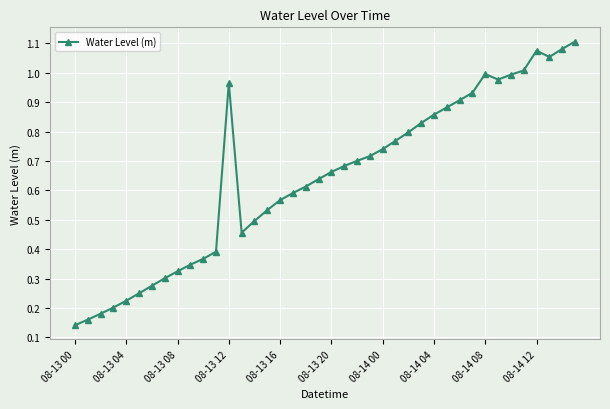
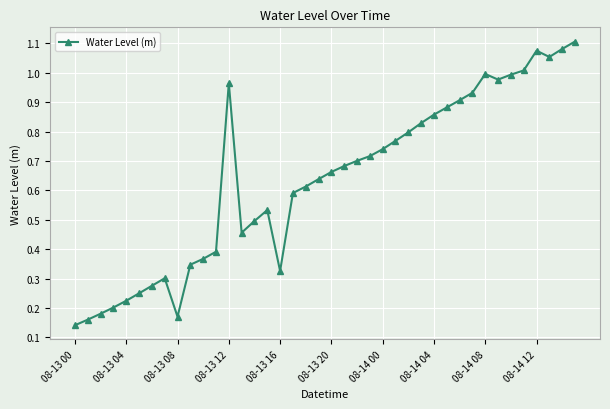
08-13 08: 0.32 -> 0.17
08-13 16: 0.57 -> 0.33
